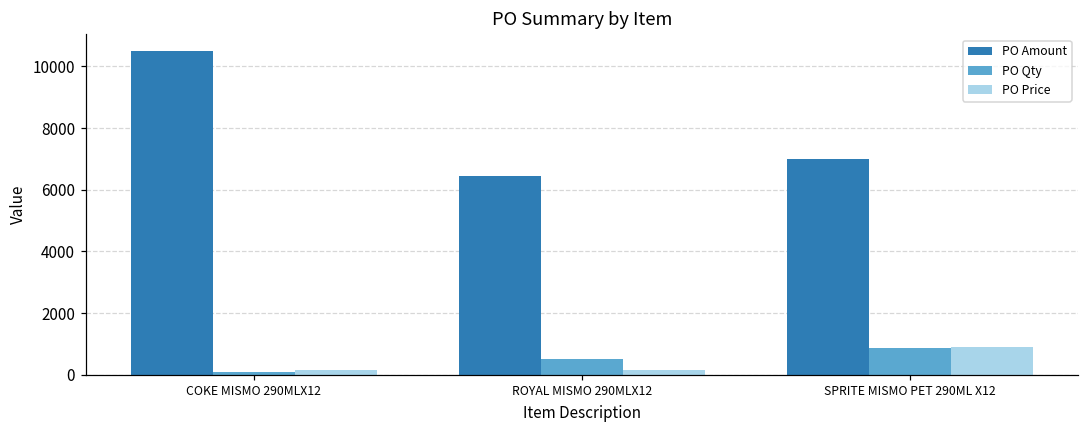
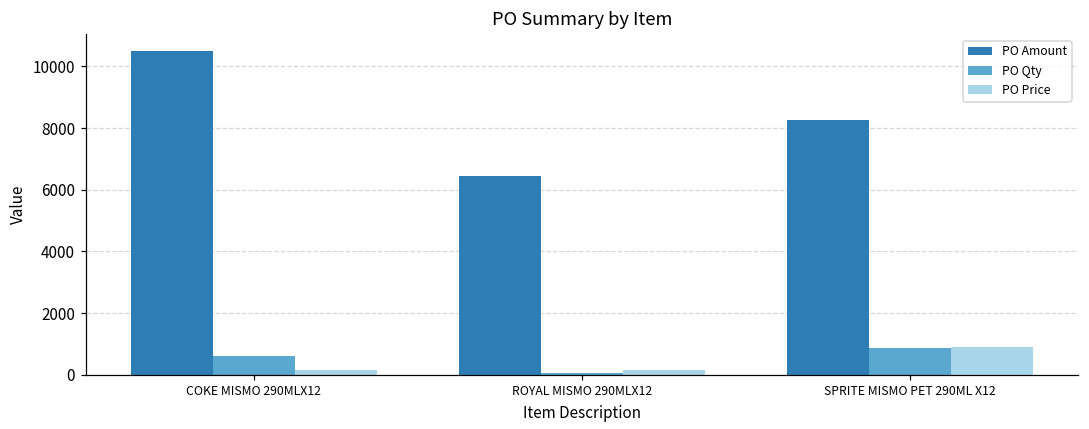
PO Qty, COKE MISMO 290MLX12: 100 -> 600
PO Qty, ROYAL MISMO 290MLX12: 500 -> 100
PO Amount, SPRITE MISMO PET 290ML X12: 7000 -> 8300
